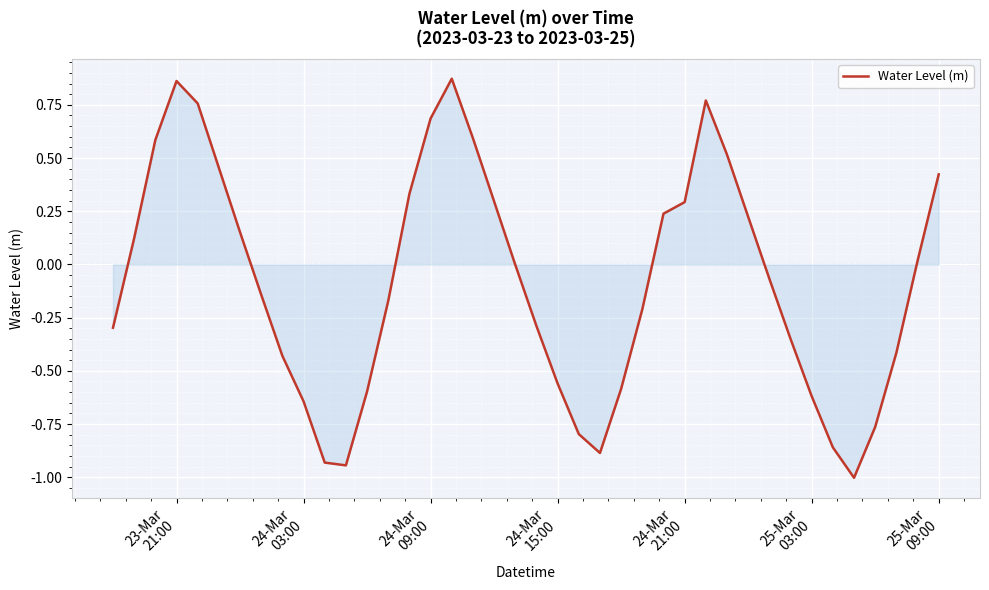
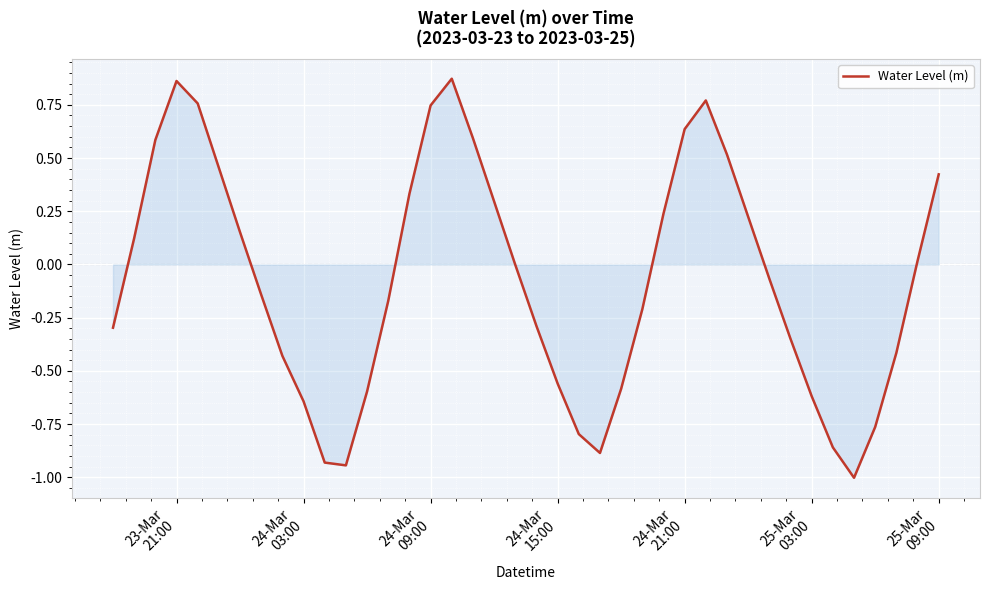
Water Level (m), 24-Mar 09:00: 0.69 -> 0.75
Water Level (m), 24-Mar 21:00: 0.29 -> 0.64
